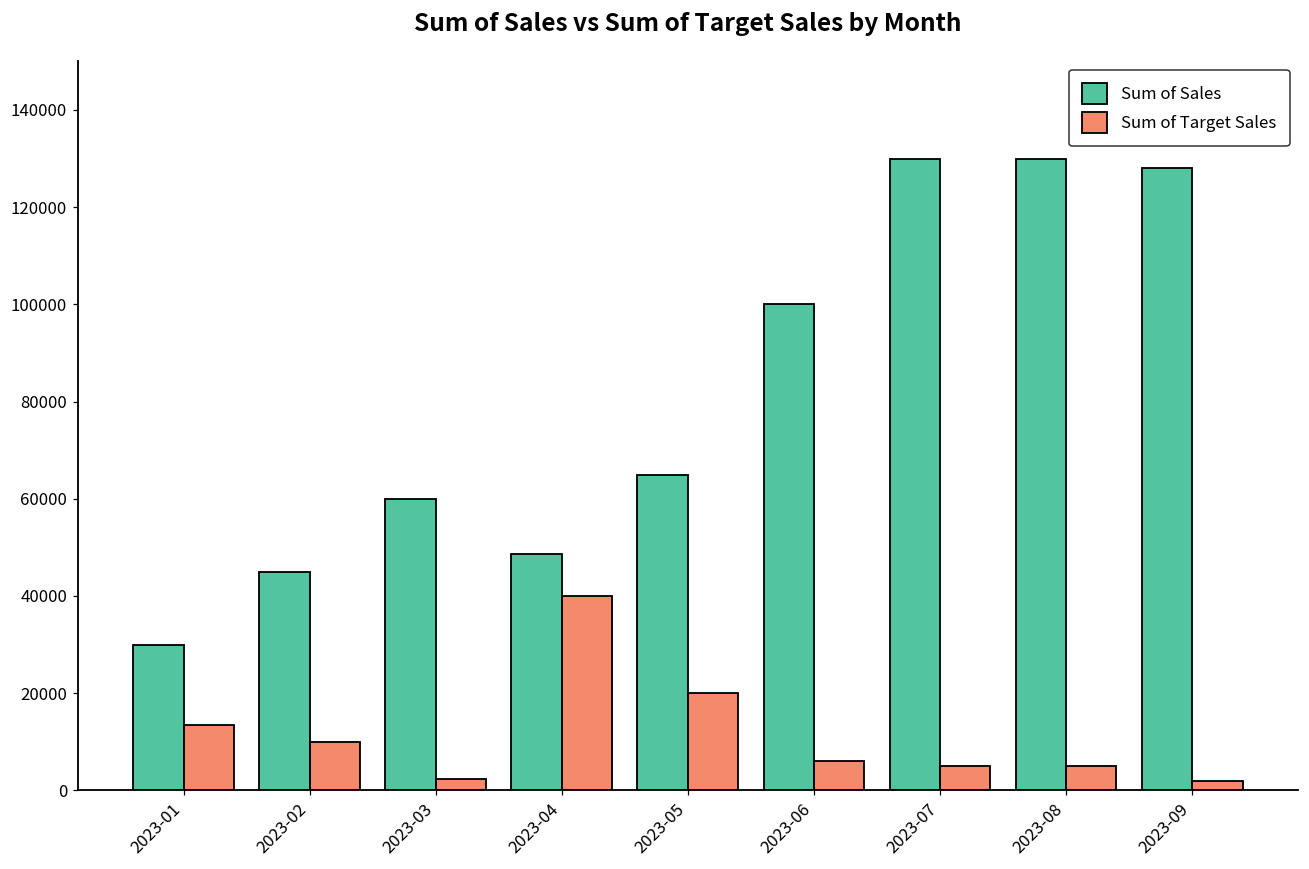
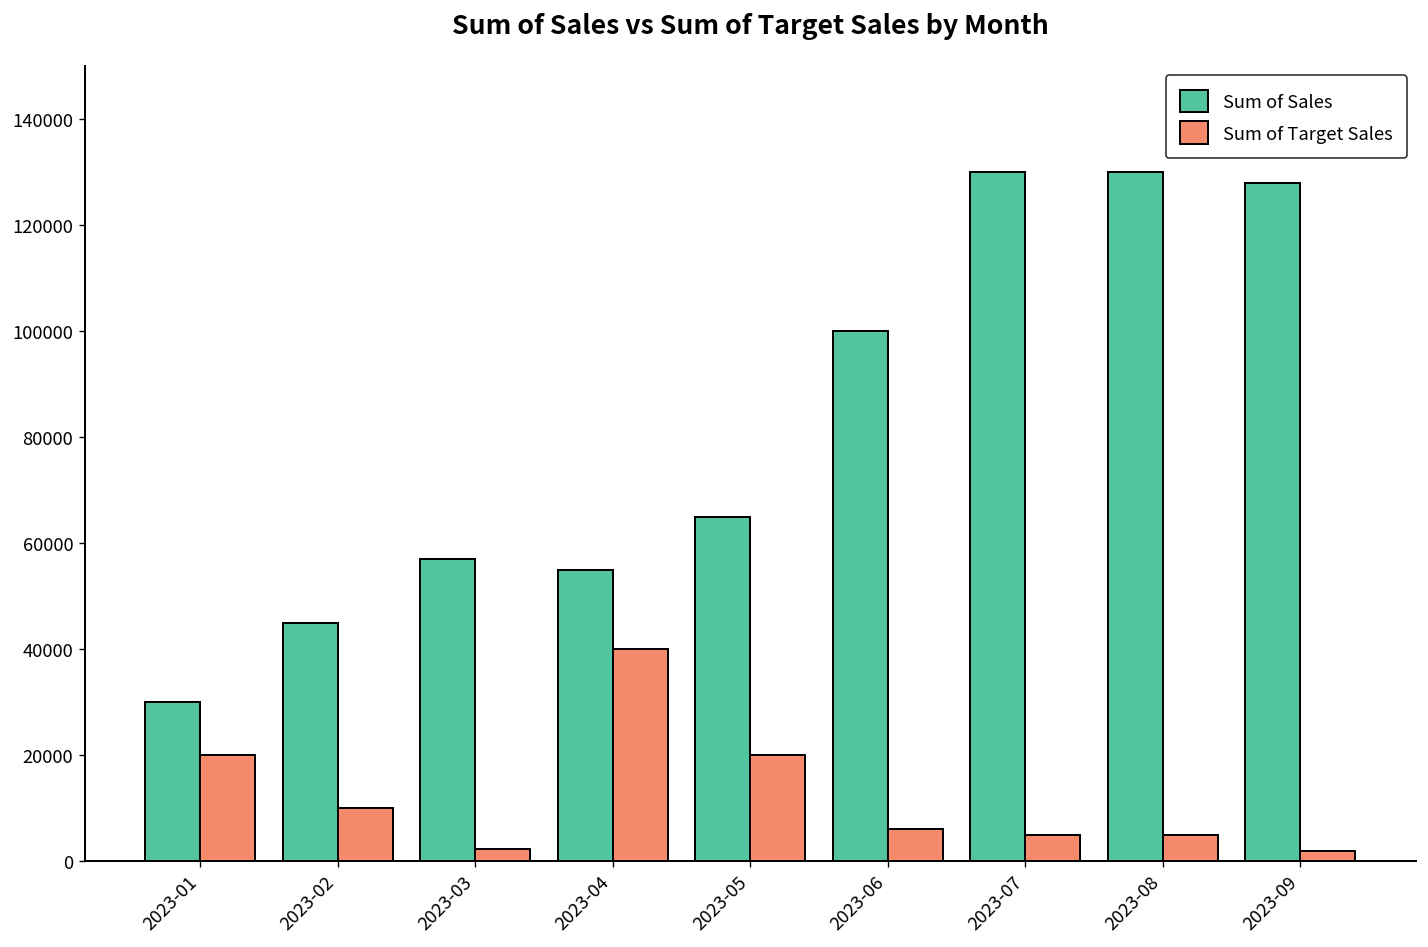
Sum of Target Sales, 2023-01: 13000 -> 20000
Sum of Sales, 2023-03: 60000 -> 57000
Sum of Sales, 2023-04: 49000 -> 55000
